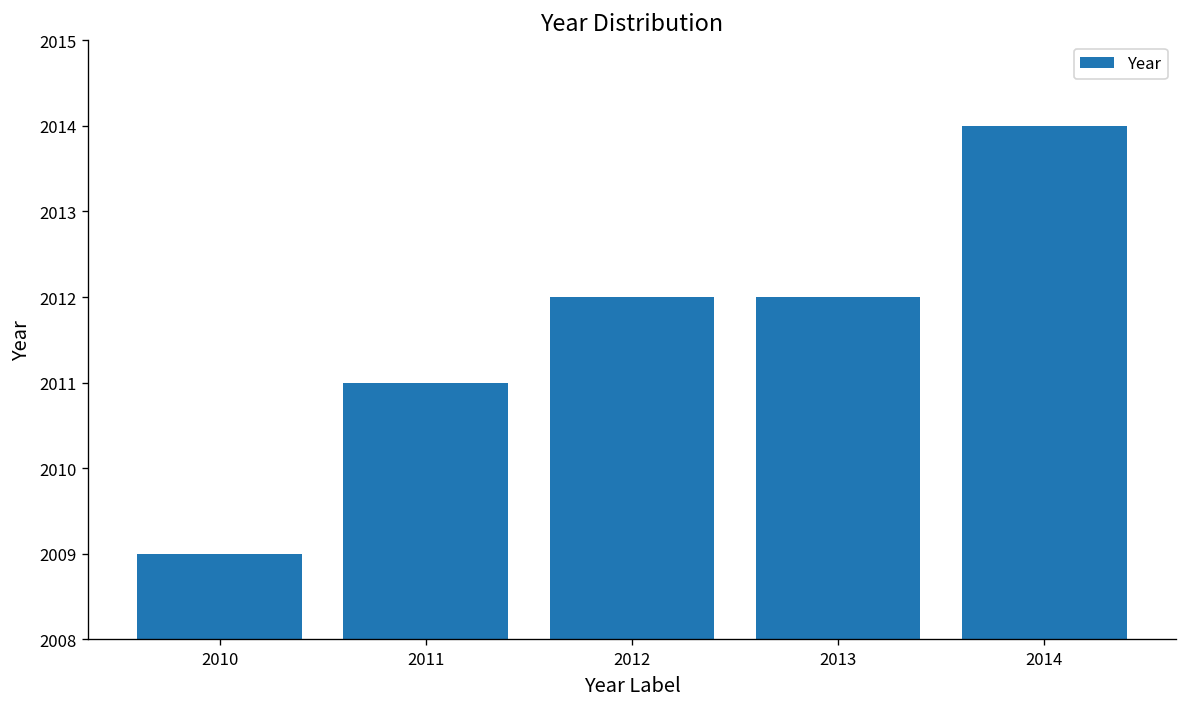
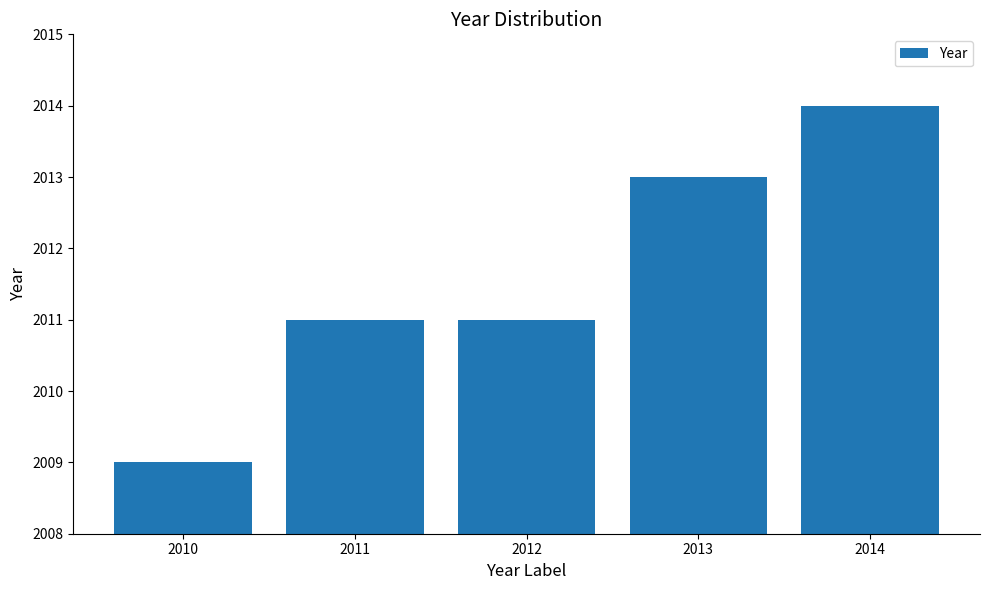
2012: 2012 -> 2011
2013: 2012 -> 2013
